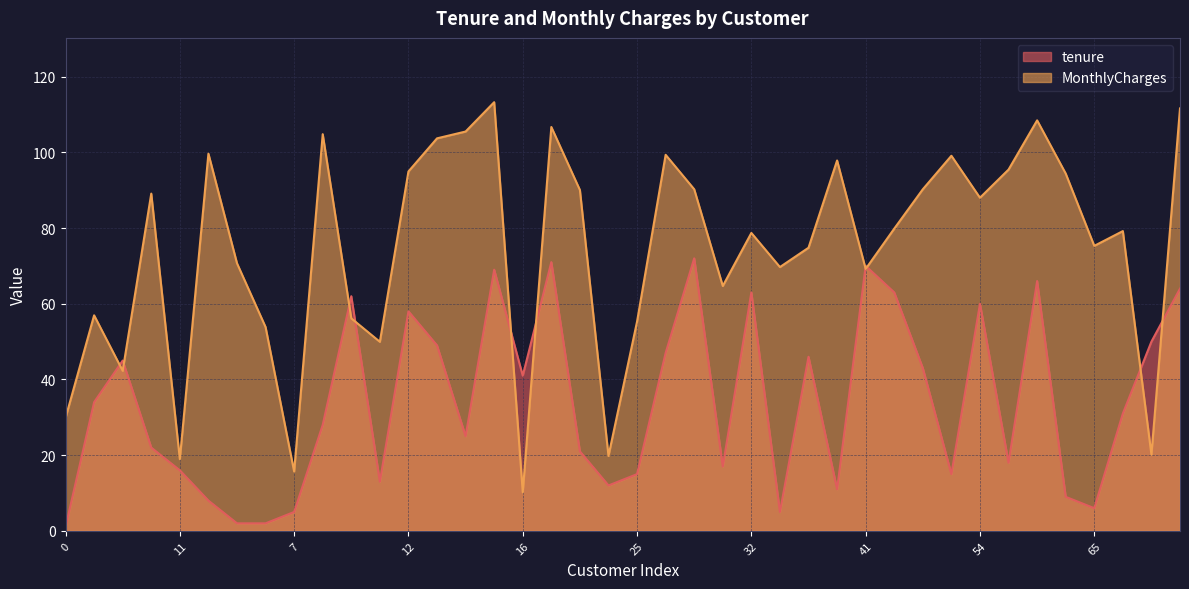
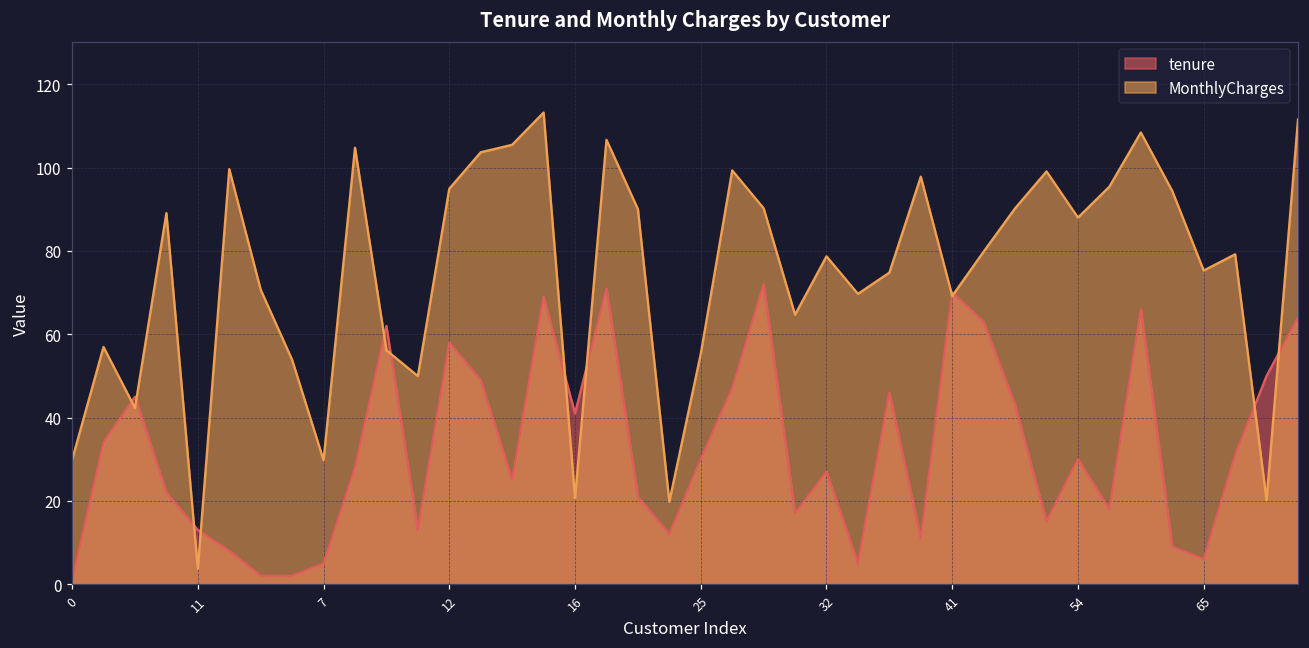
tenure, 11: 16 -> 13
MonthlyCharges, 11: 19 -> 4
MonthlyCharges, 7: 16 -> 30
MonthlyCharges, 16: 10 -> 21
tenure, 25: 15 -> 30
tenure, 32: 63 -> 27
tenure, 54: 60 -> 30
